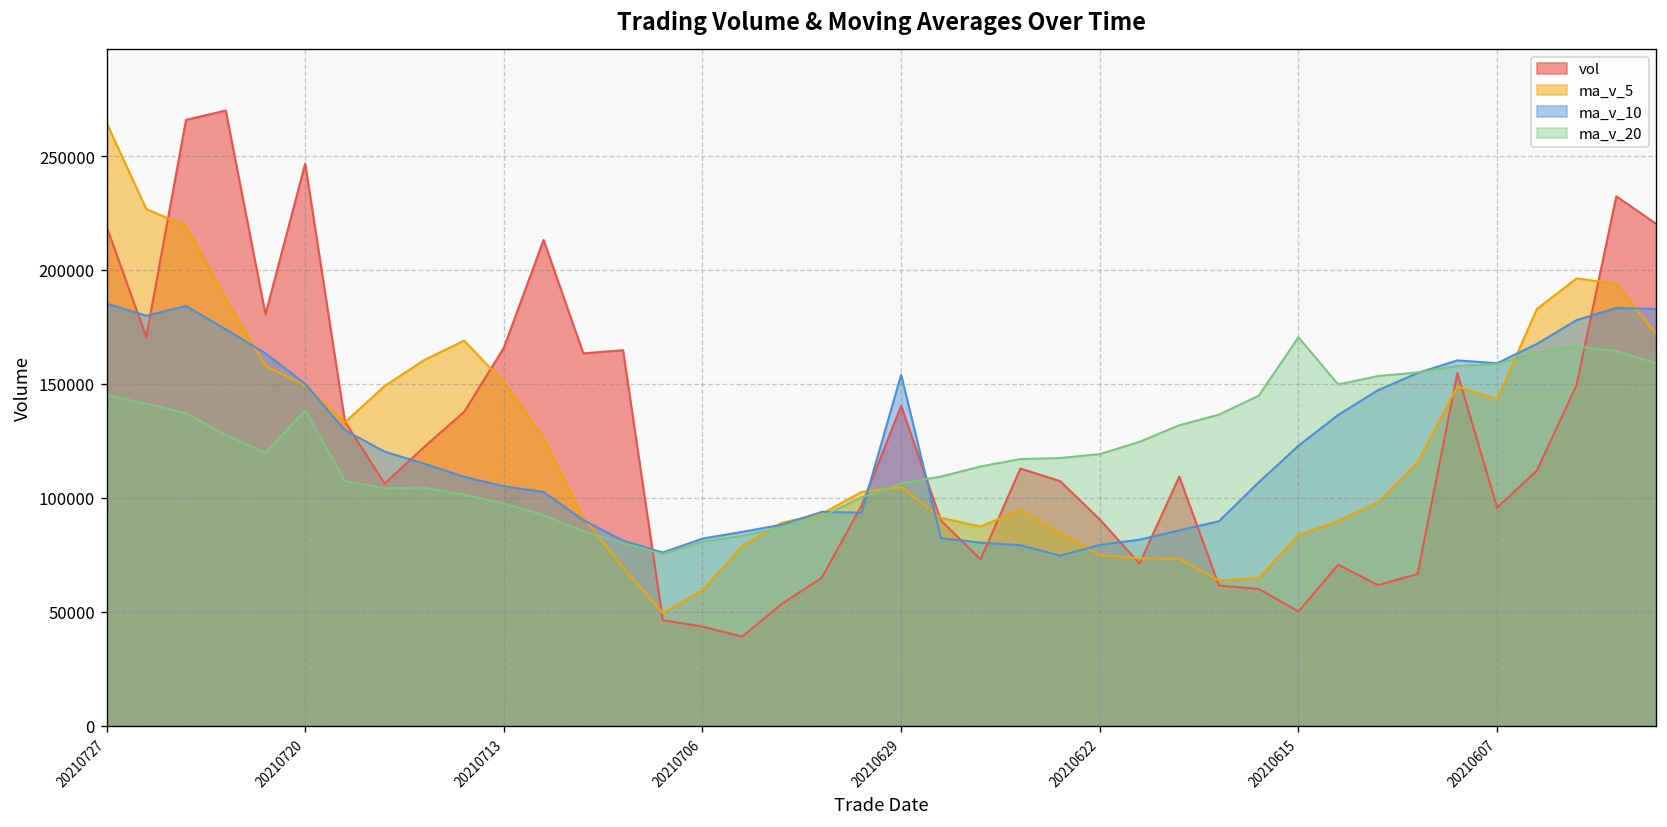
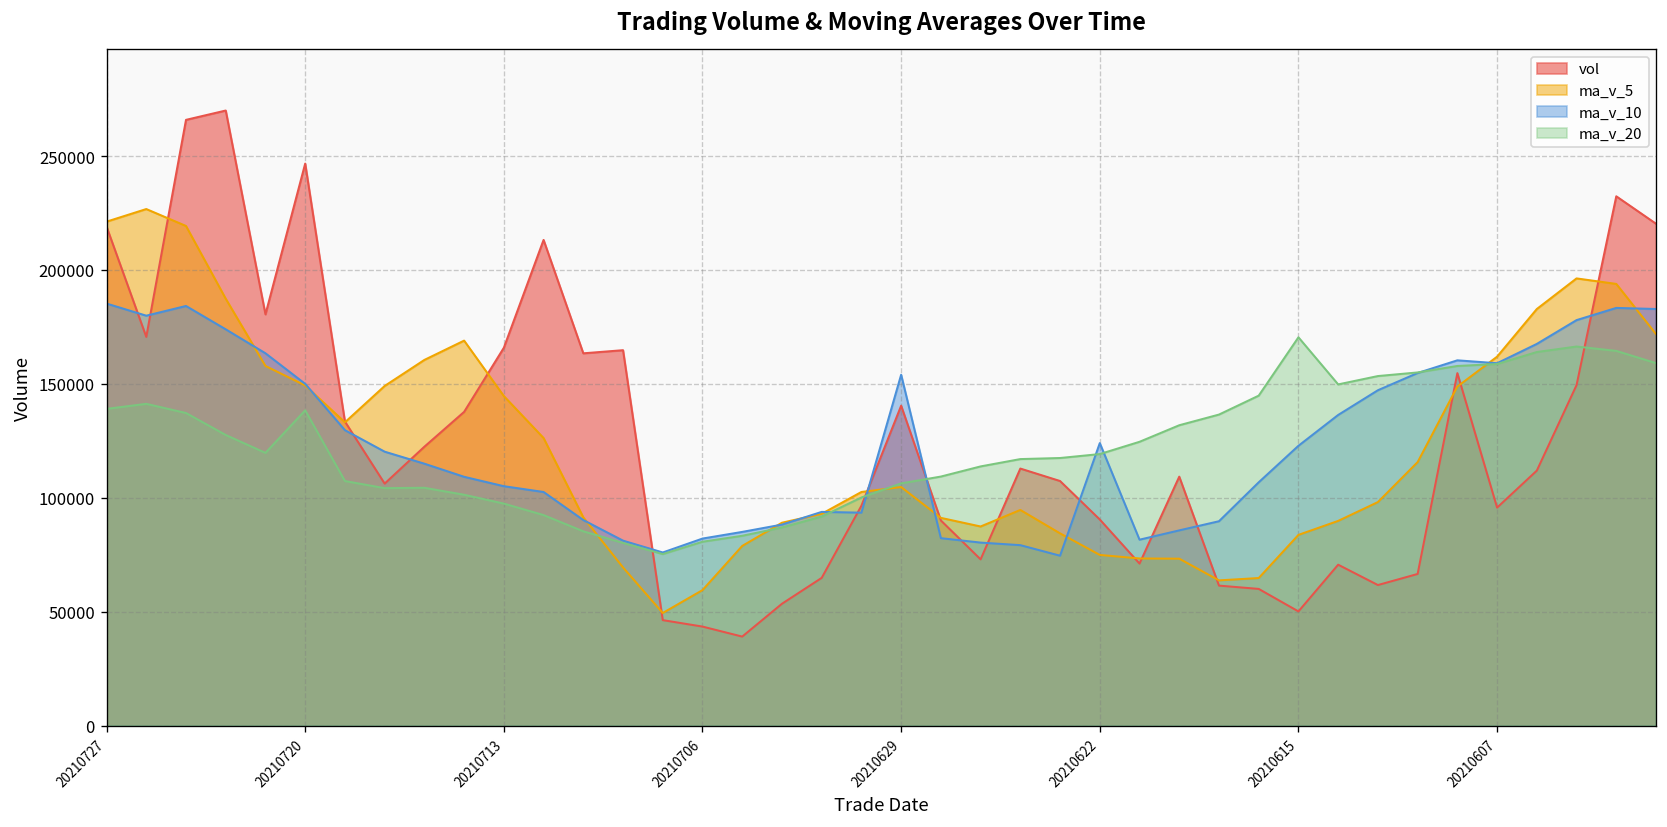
ma_v_5, 20210727: 265000 -> 221000
ma_v_20, 20210727: 145000 -> 139000
ma_v_5, 20210713: 151000 -> 145000
ma_v_10, 20210622: 79000 -> 124000
ma_v_5, 20210607: 143000 -> 162000
